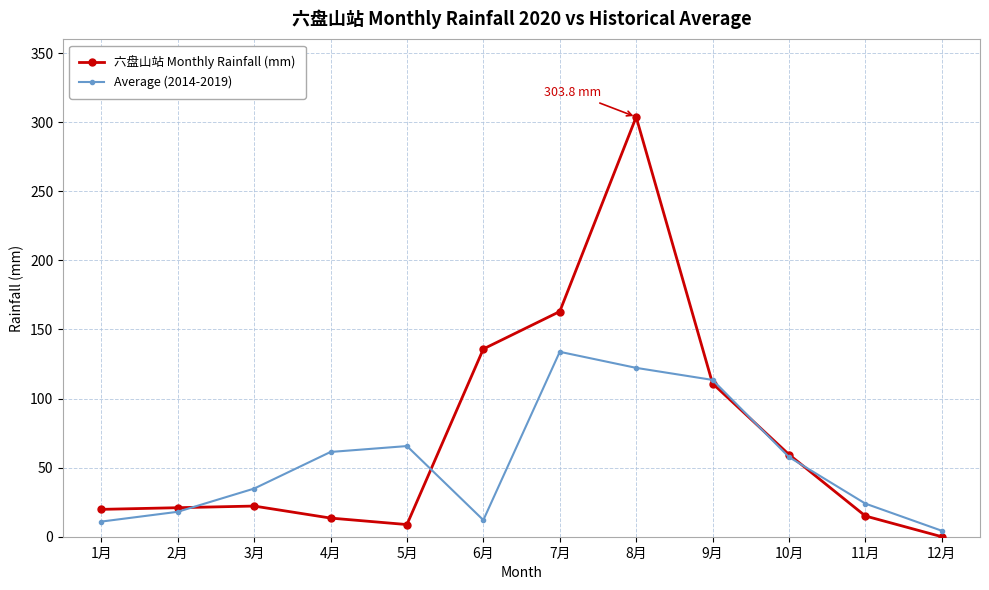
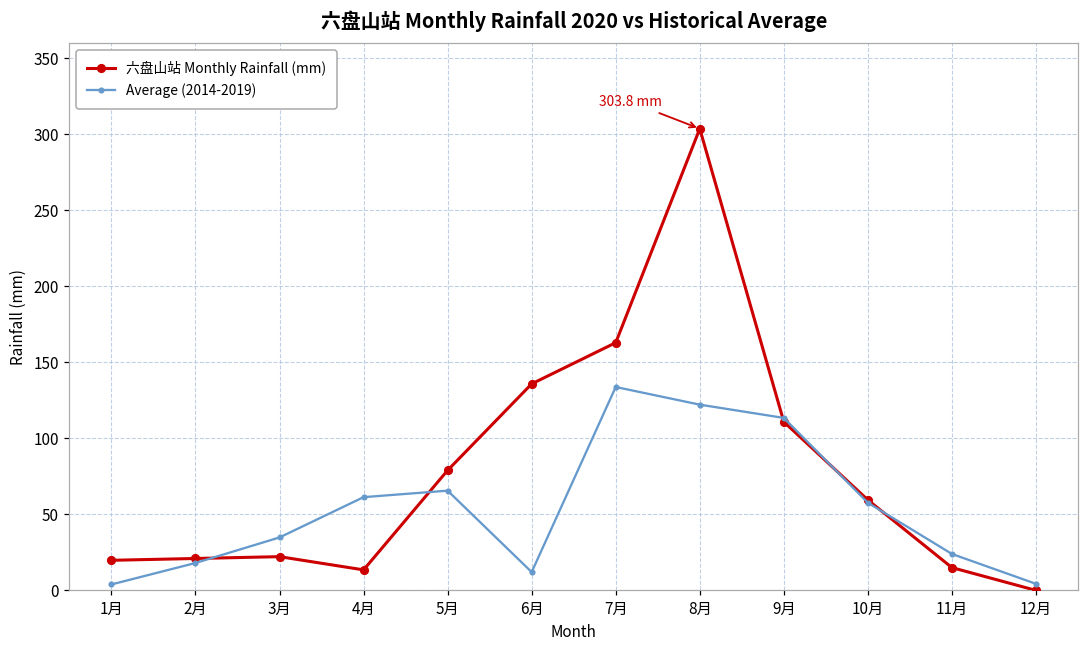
Average (2014-2019), 1月: 11 -> 4
六盘山站 Monthly Rainfall (mm), 5月: 9 -> 79
